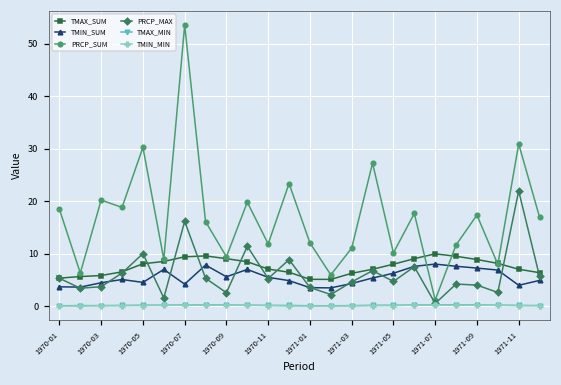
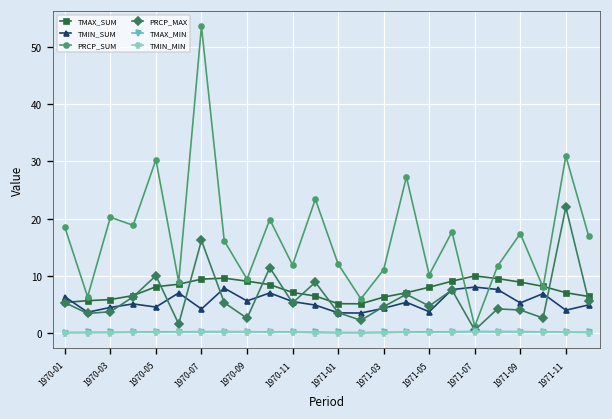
TMIN_SUM, 1970-01: 4 -> 6
TMIN_SUM, 1971-05: 6 -> 4
TMIN_SUM, 1971-09: 7 -> 5
